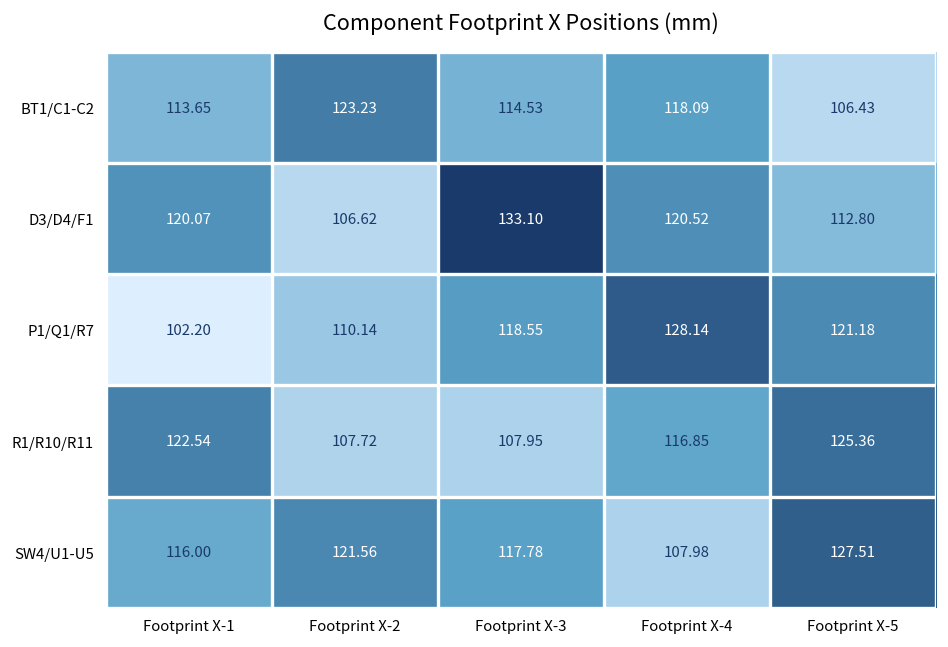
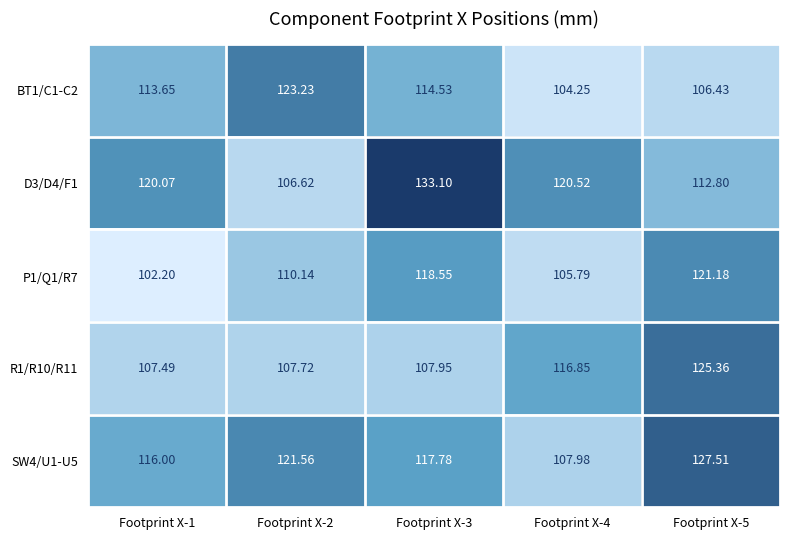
BT1/C1-C2, Footprint X-4: 118.09 -> 104.25
P1/Q1/R7, Footprint X-4: 128.14 -> 105.79
R1/R10/R11, Footprint X-1: 122.54 -> 107.49
